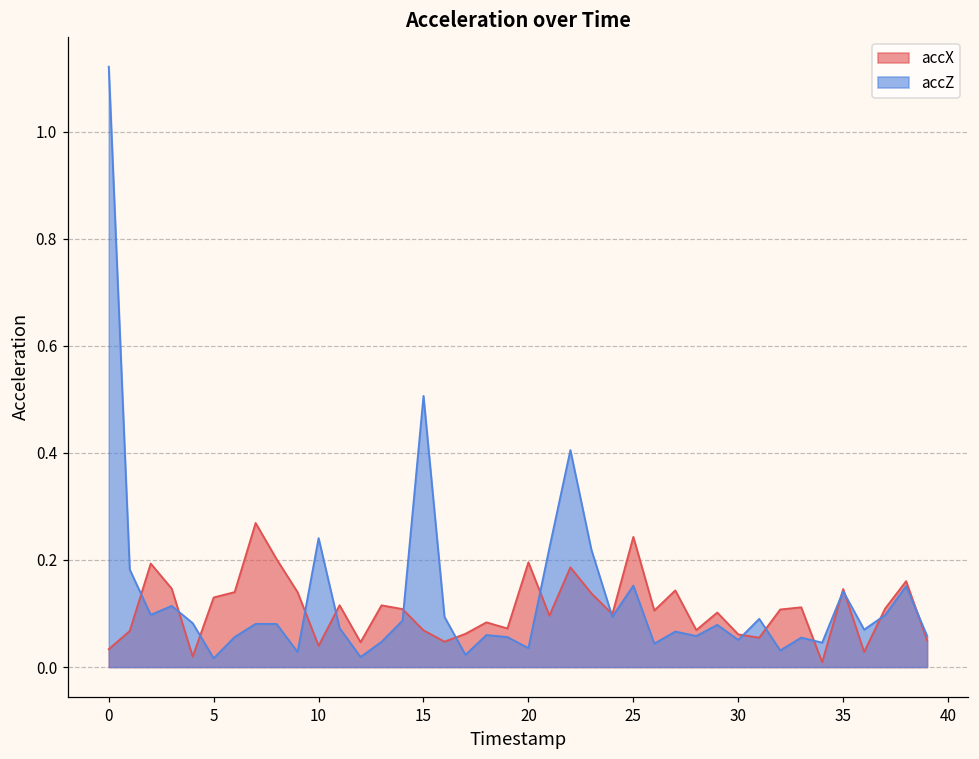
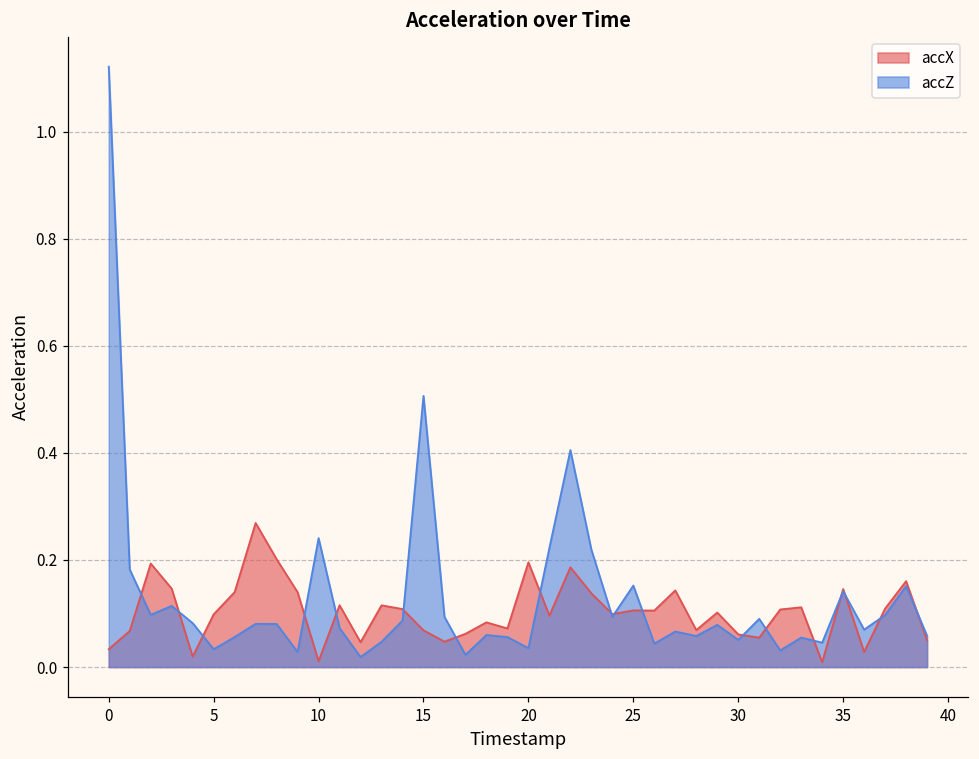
accX, 5: 0.13 -> 0.10
accZ, 5: 0.02 -> 0.03
accX, 10: 0.04 -> 0.01
accX, 25: 0.24 -> 0.11
